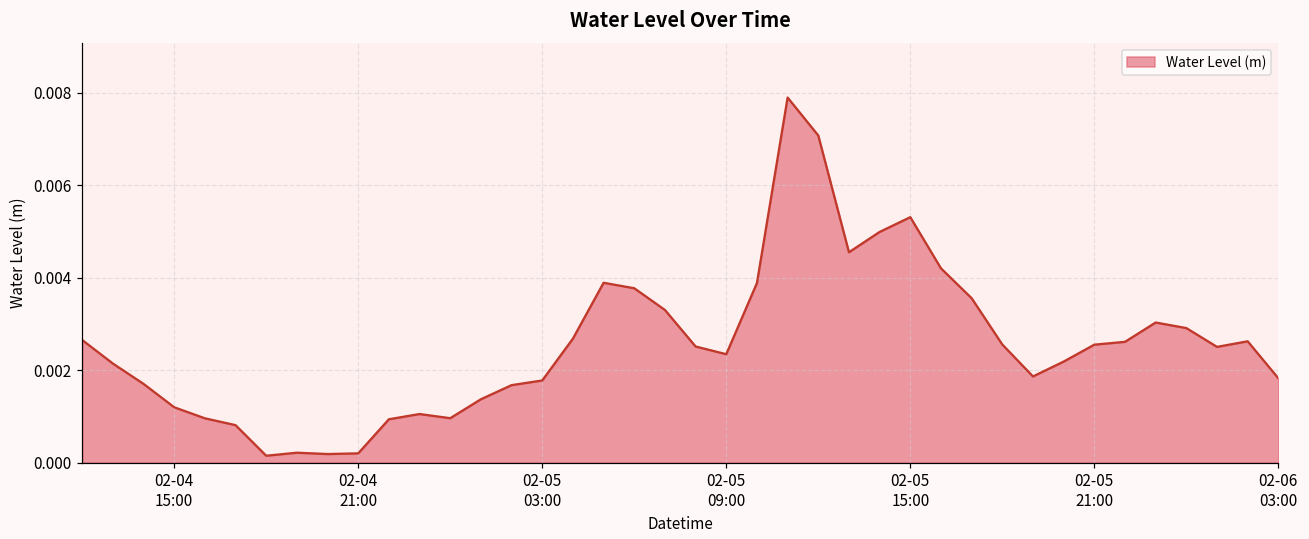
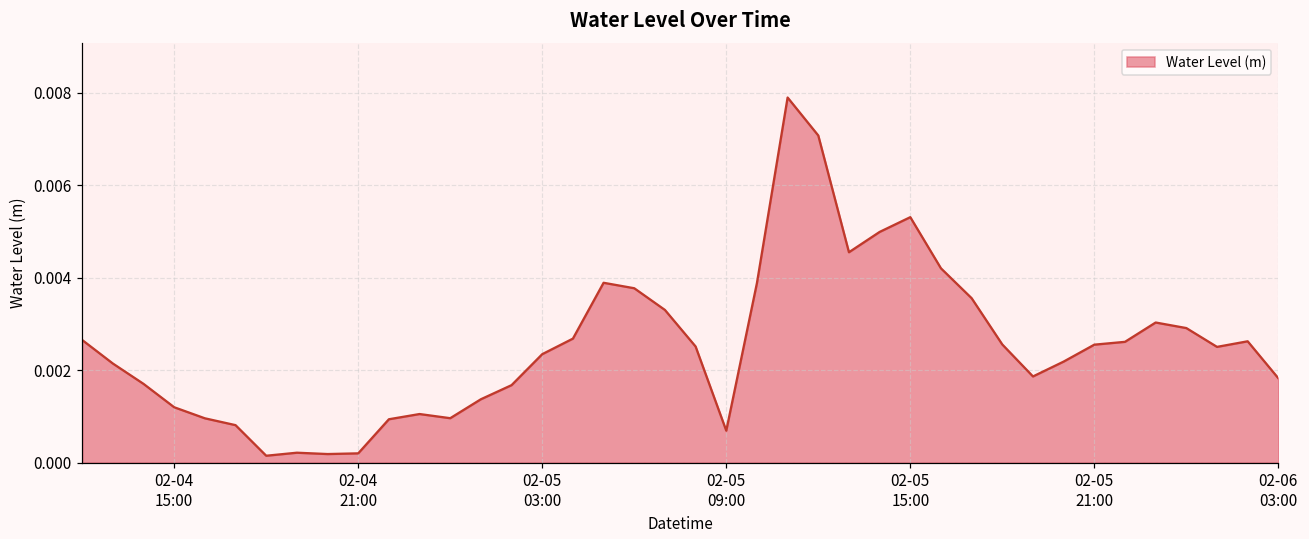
02-05 03:00: 0.0018 -> 0.0023
02-05 09:00: 0.0023 -> 0.0007
